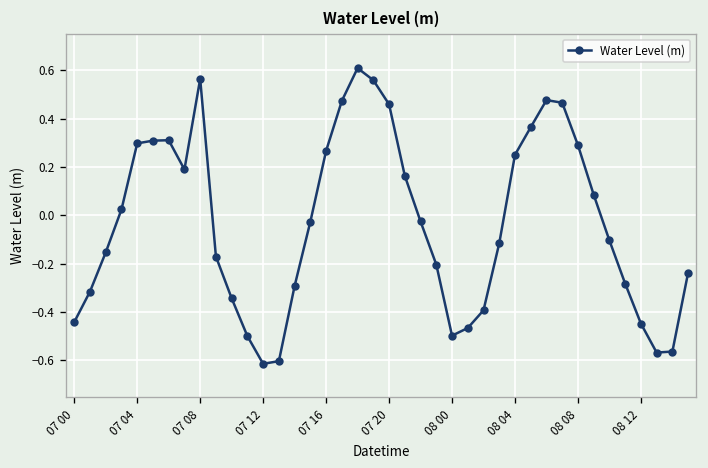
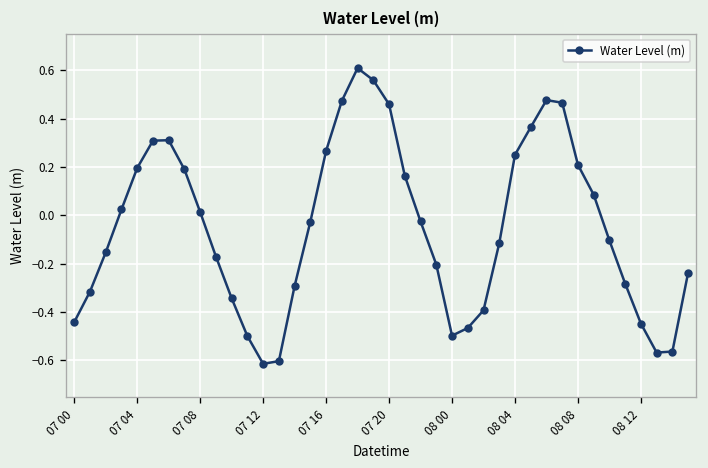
07 04: 0.30 -> 0.20
07 08: 0.56 -> 0.01
08 08: 0.29 -> 0.21
